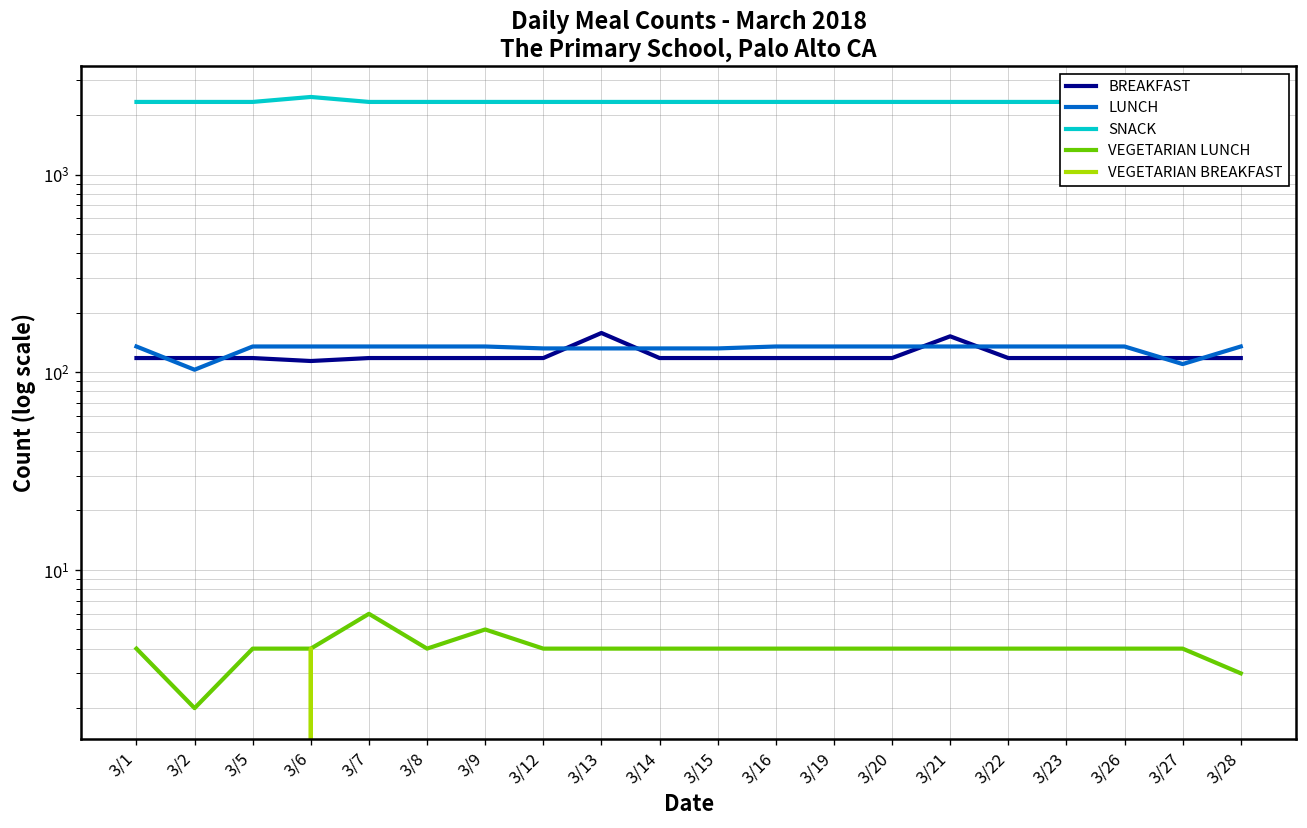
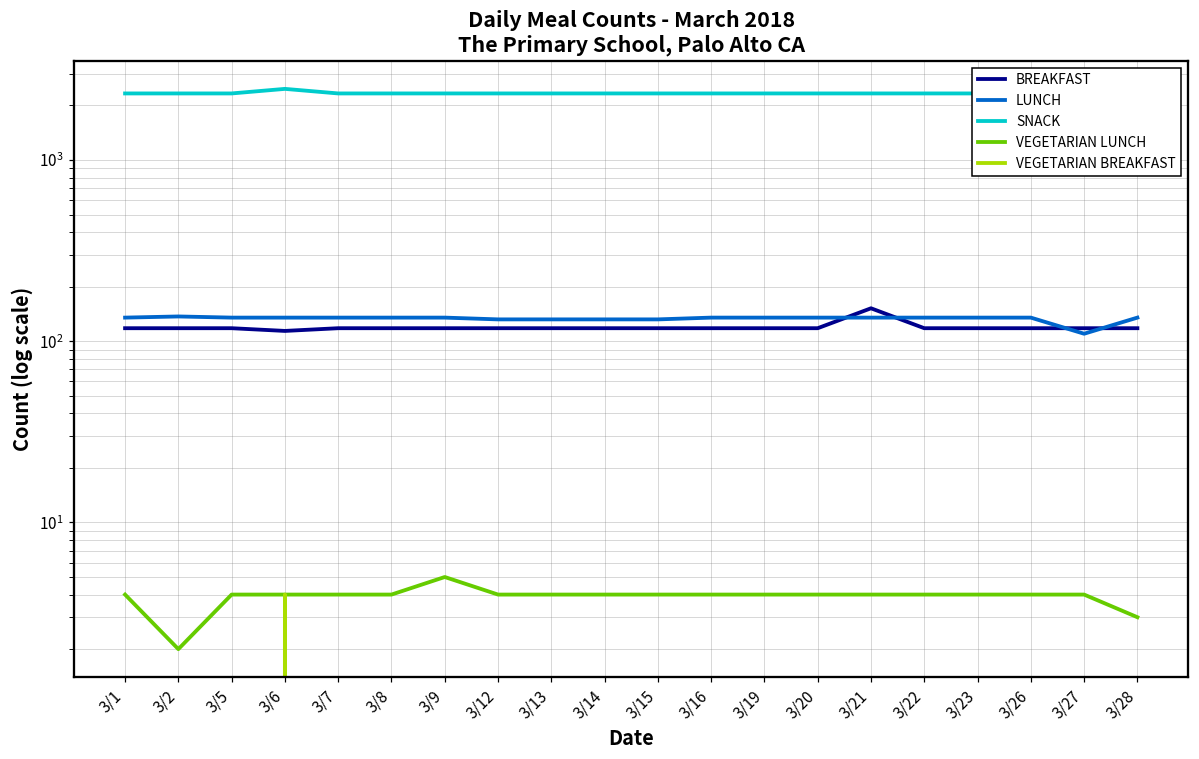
LUNCH, 3/2: 100 -> 140
VEGETARIAN LUNCH, 3/7: 6 -> 4
BREAKFAST, 3/13: 160 -> 120
